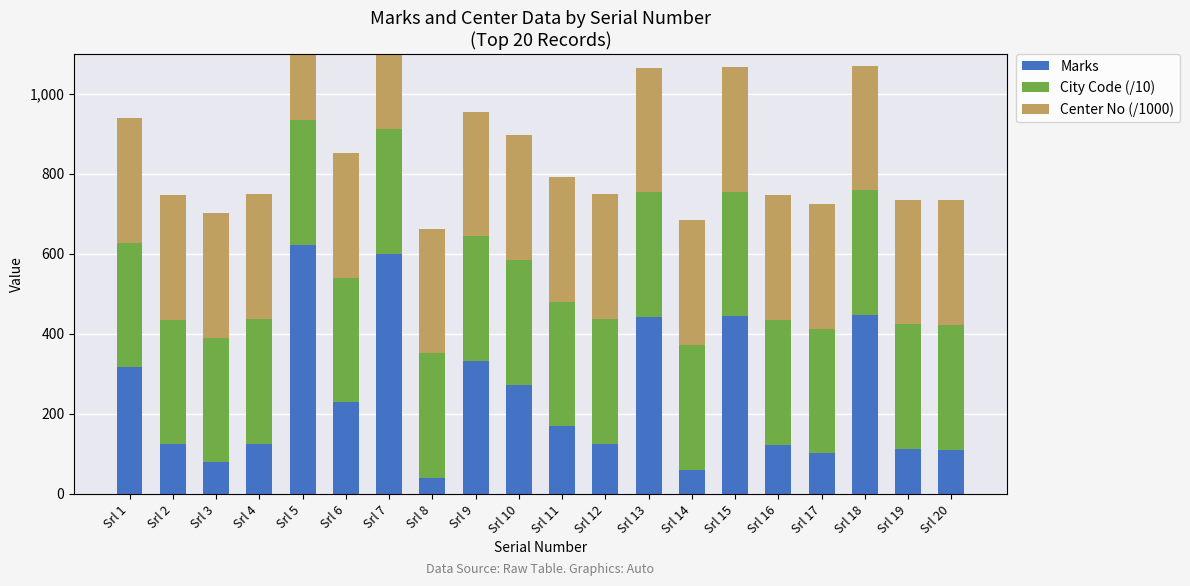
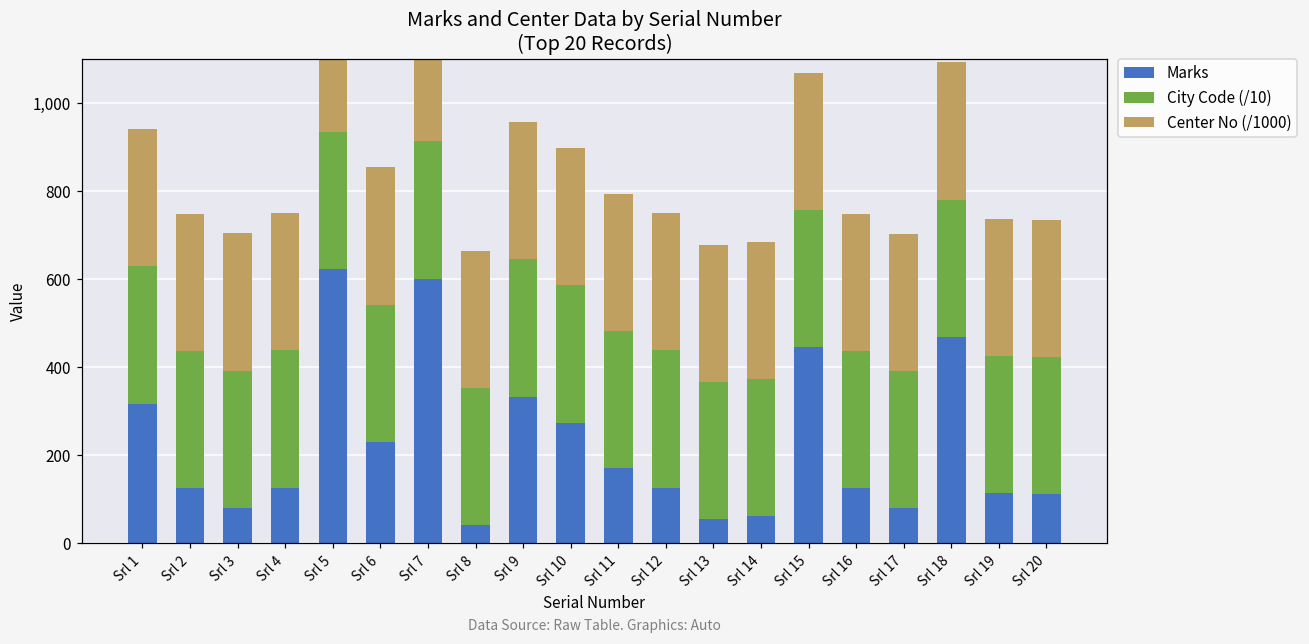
Marks, Srl 13: 440 -> 50
Marks, Srl 17: 100 -> 80
Marks, Srl 18: 450 -> 470
